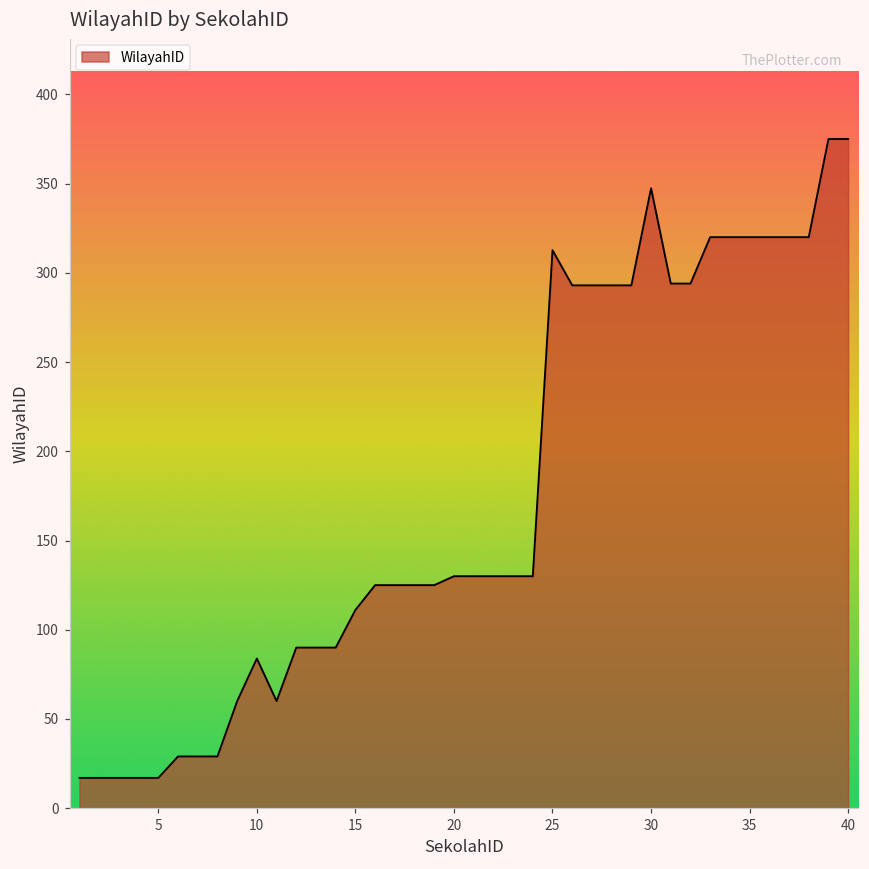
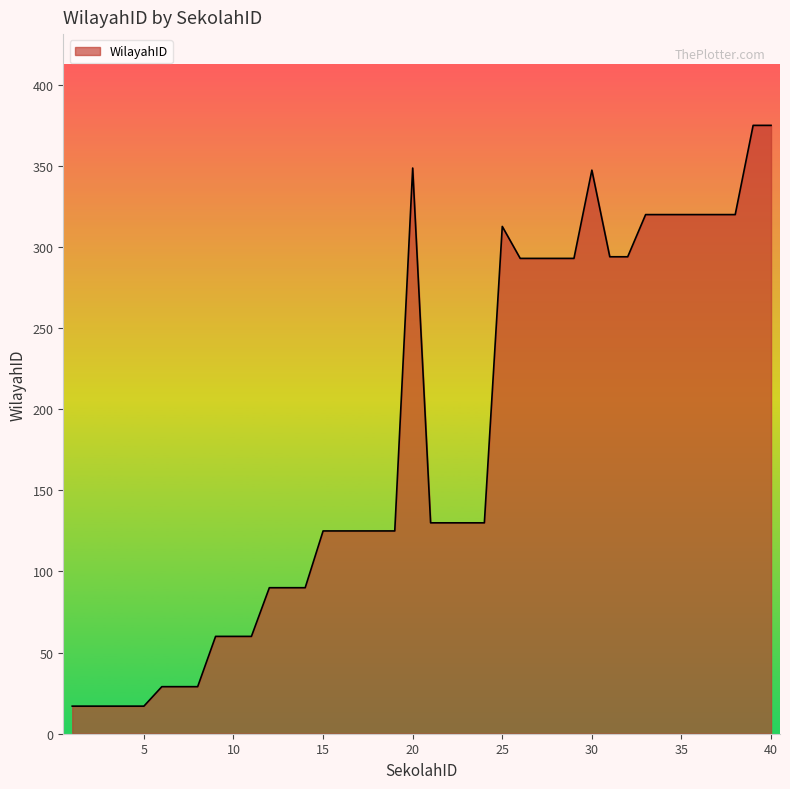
10: 84 -> 60
15: 111 -> 125
20: 130 -> 349
